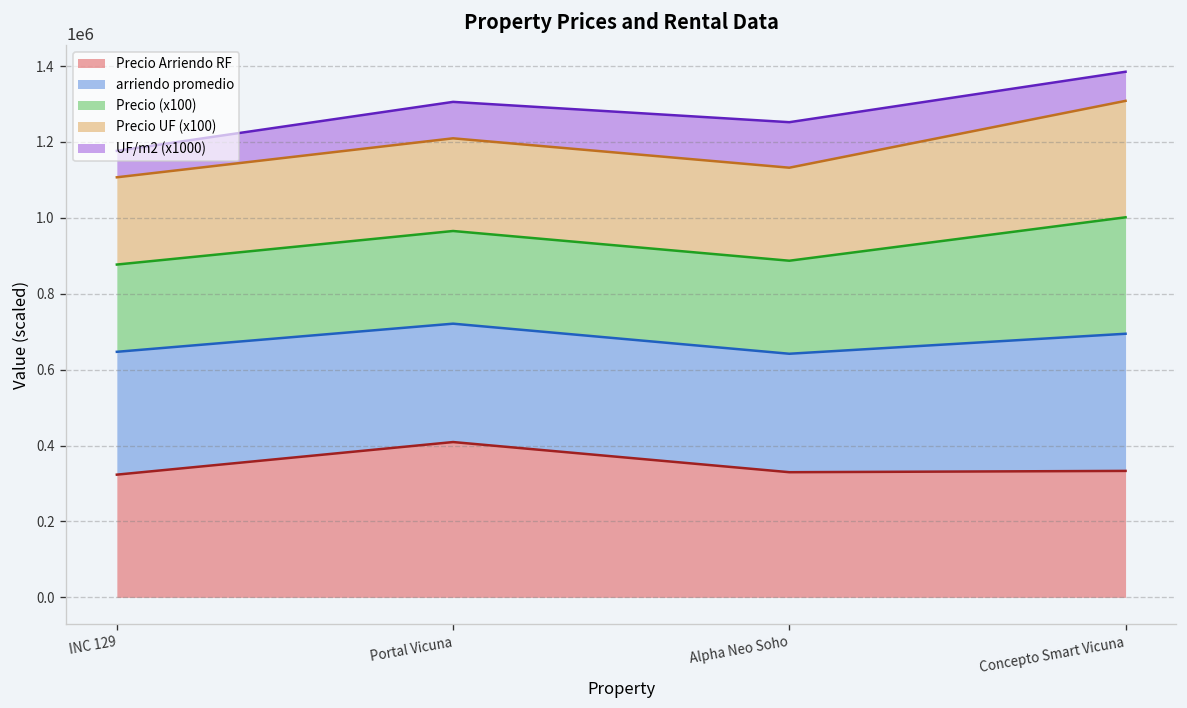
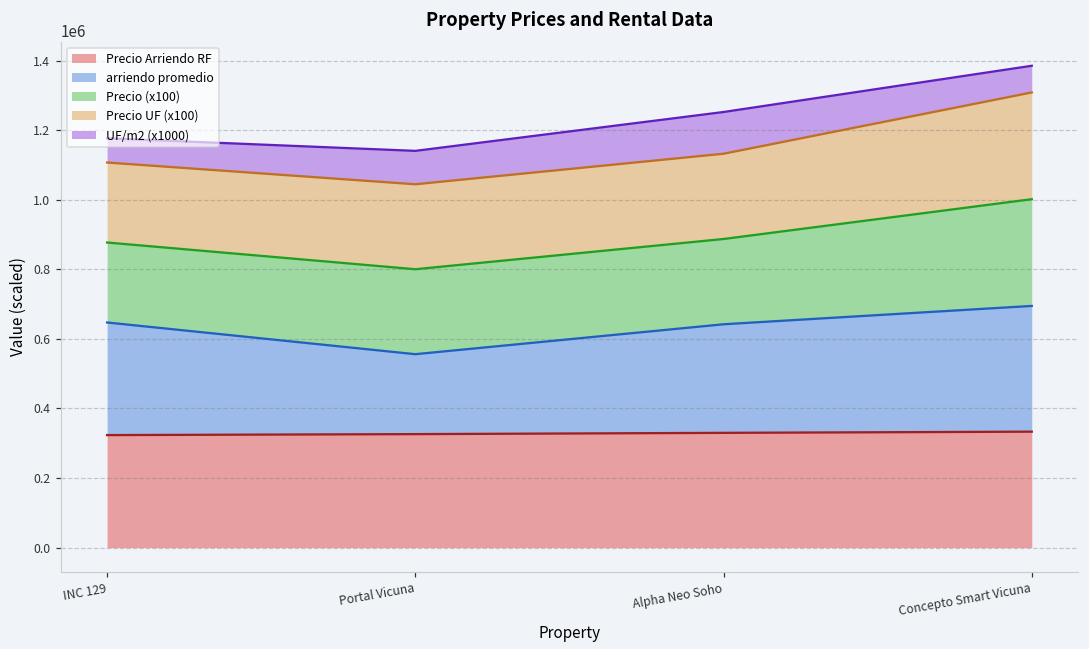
Precio Arriendo RF, Portal Vicuna: 410000 -> 330000
arriendo promedio, Portal Vicuna: 310000 -> 230000
